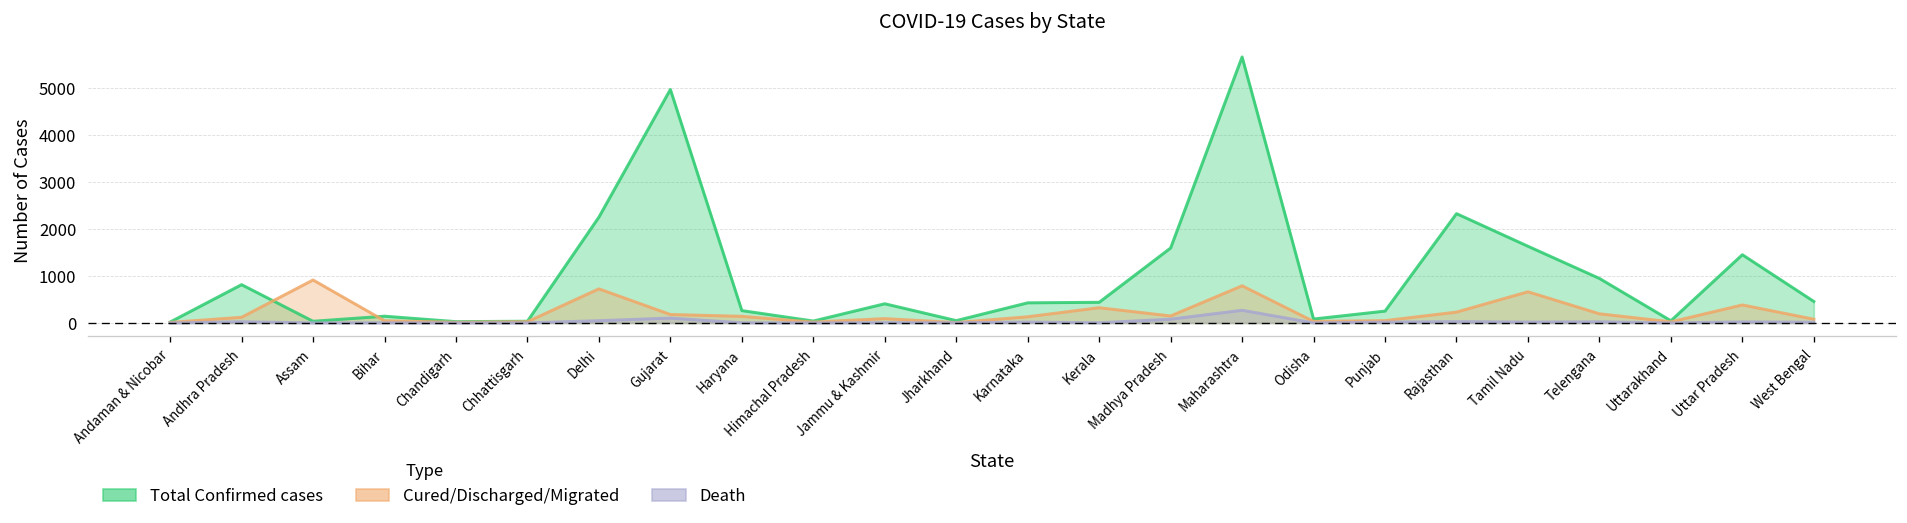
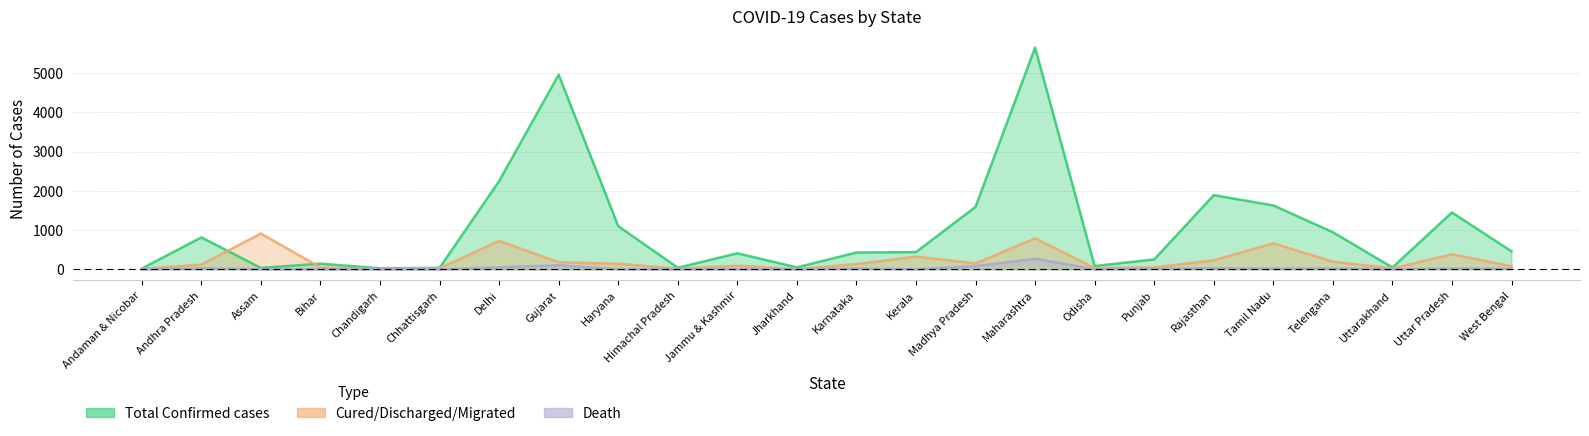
Total Confirmed cases, Haryana: 300 -> 1100
Total Confirmed cases, Rajasthan: 2300 -> 1900
